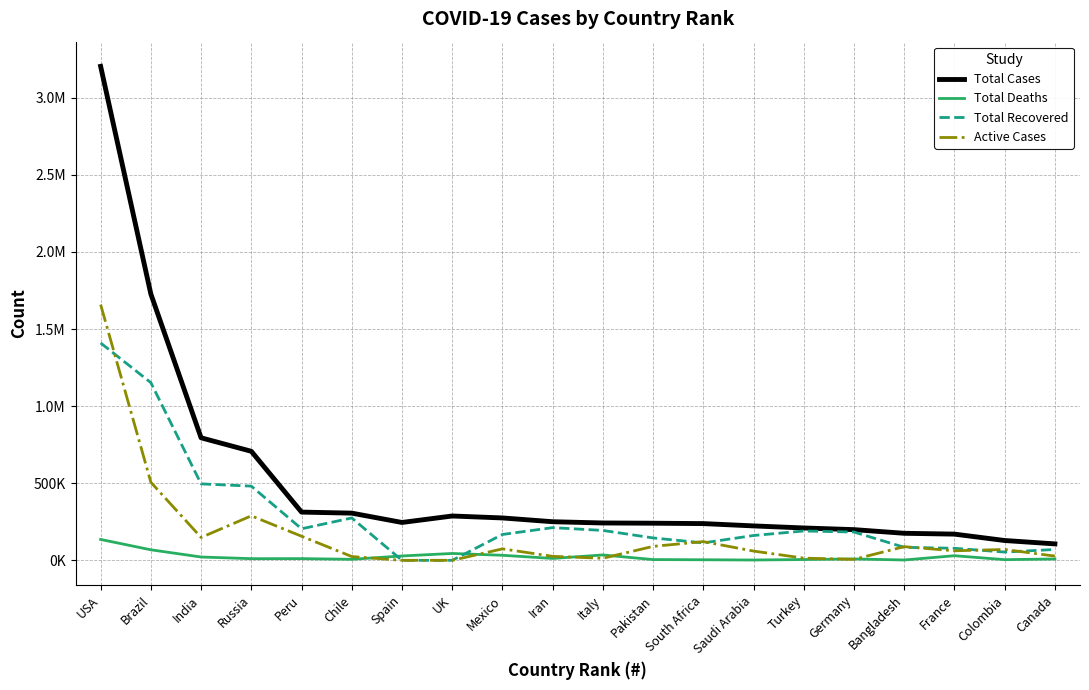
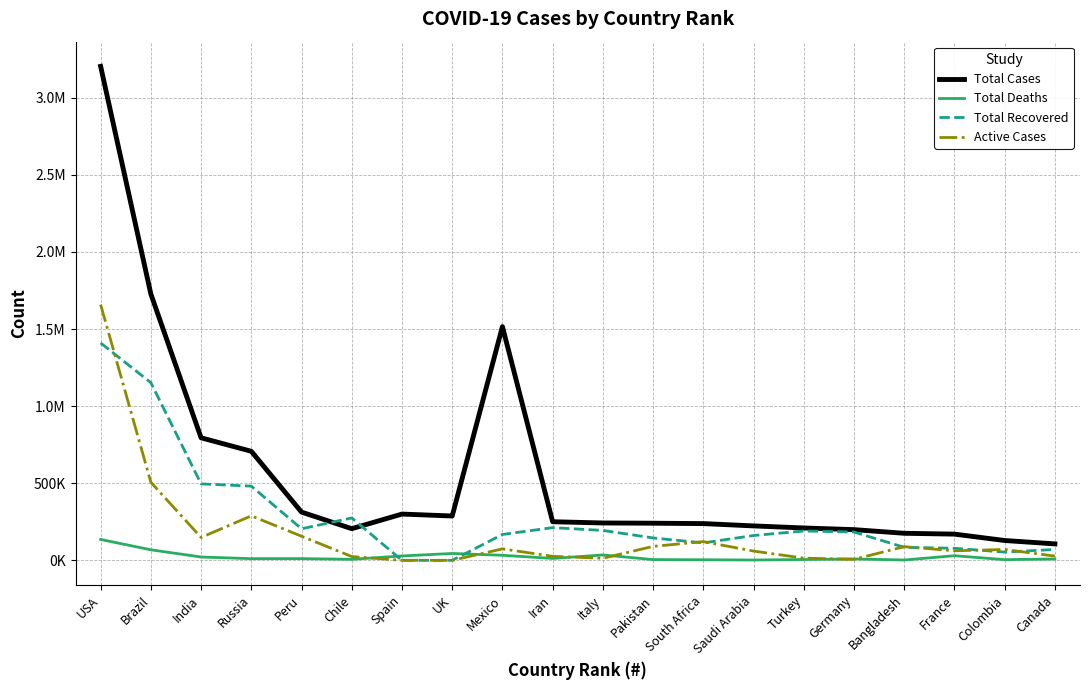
Total Cases, Chile: 310000 -> 210000
Total Cases, Spain: 250000 -> 300000
Total Cases, Mexico: 280000 -> 1520000
